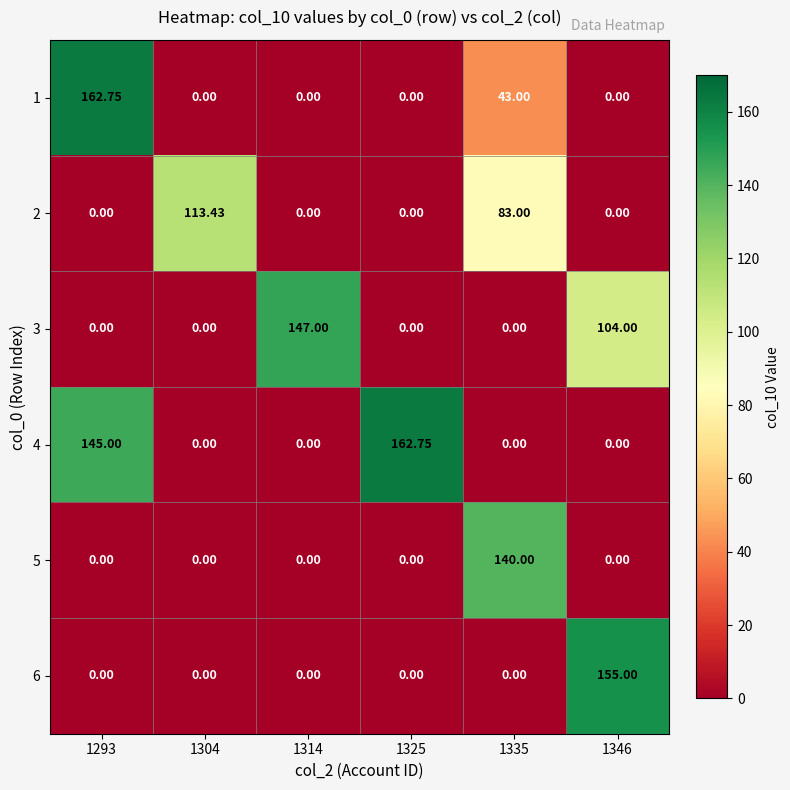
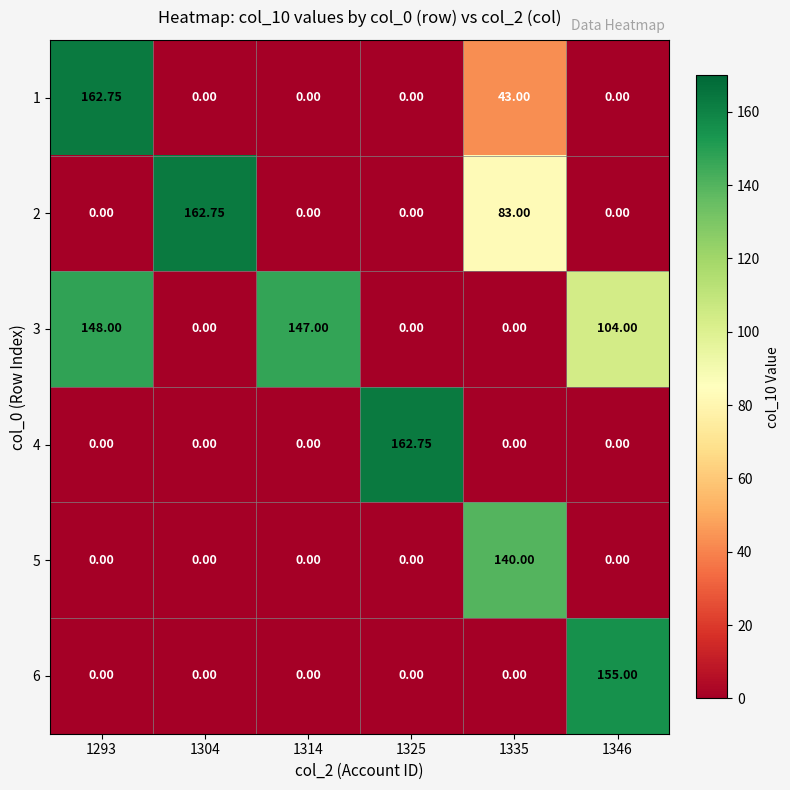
2, 1304: 113.43 -> 162.75
3, 1293: 0.00 -> 148.00
4, 1293: 145.00 -> 0.00
